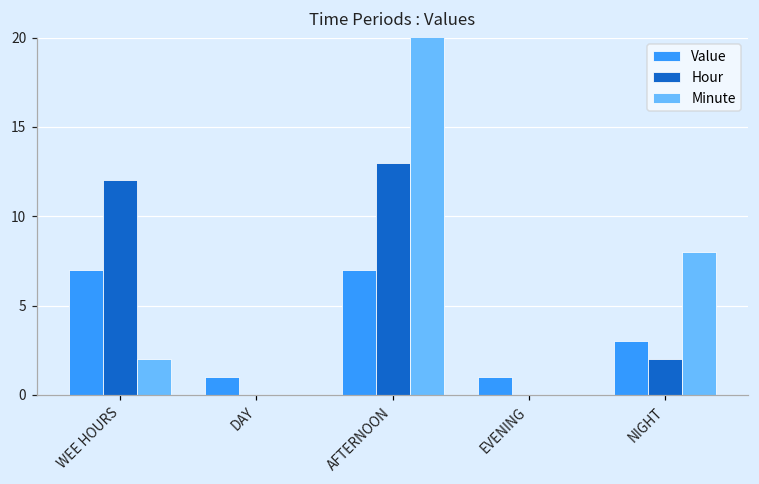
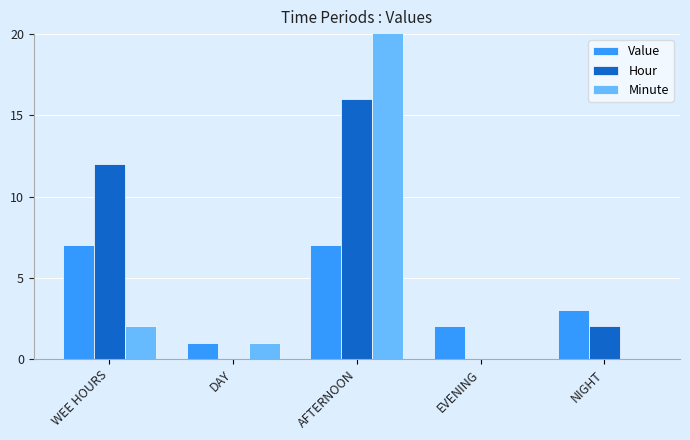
Minute, DAY: 0 -> 1
Hour, AFTERNOON: 13 -> 16
Value, EVENING: 1 -> 2
Minute, NIGHT: 8 -> 0
